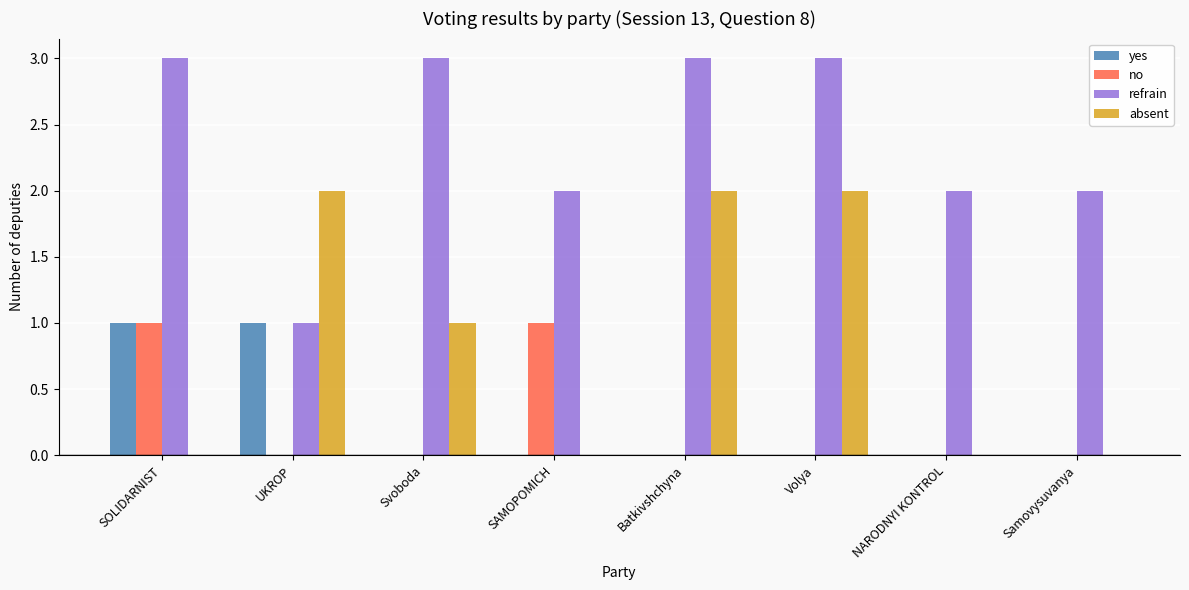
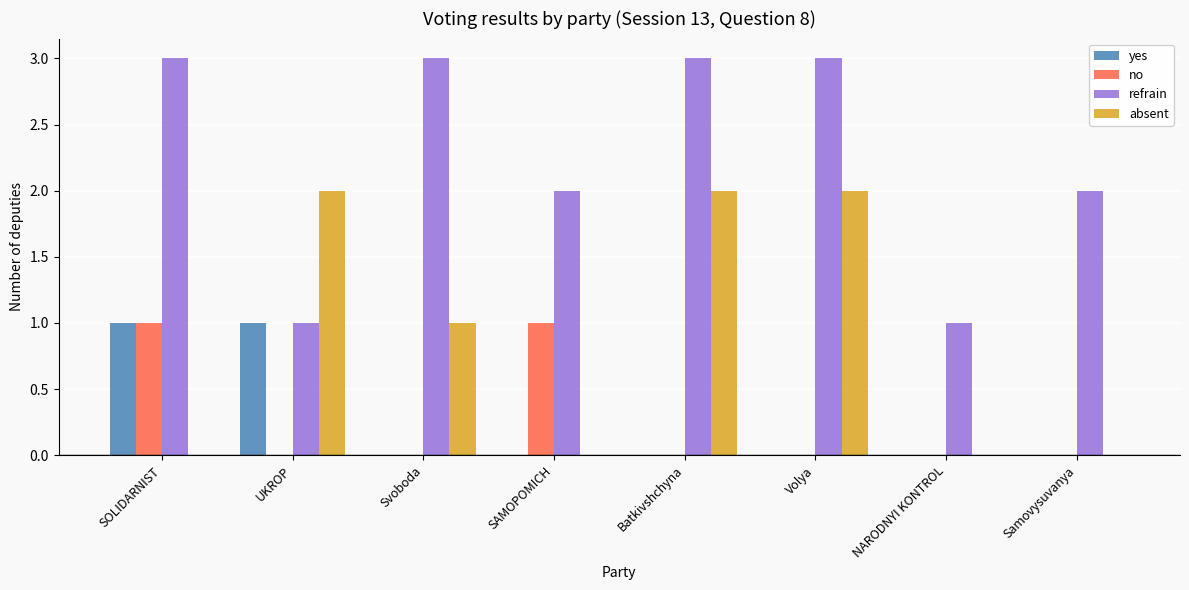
refrain, NARODNYI KONTROL: 2 -> 1
